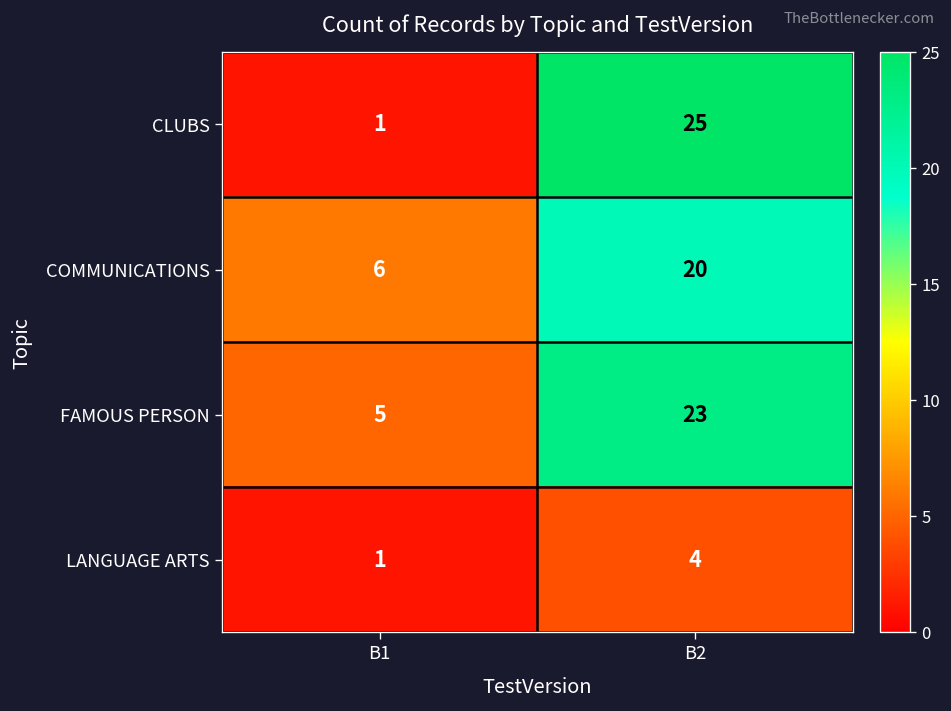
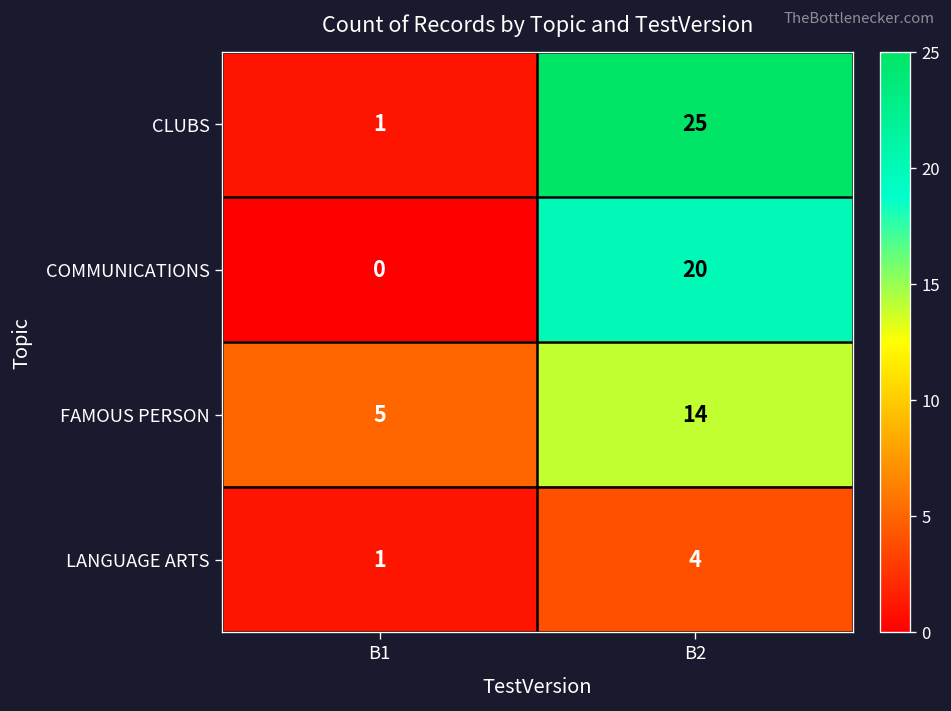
COMMUNICATIONS, B1: 6 -> 0
FAMOUS PERSON, B2: 23 -> 14
